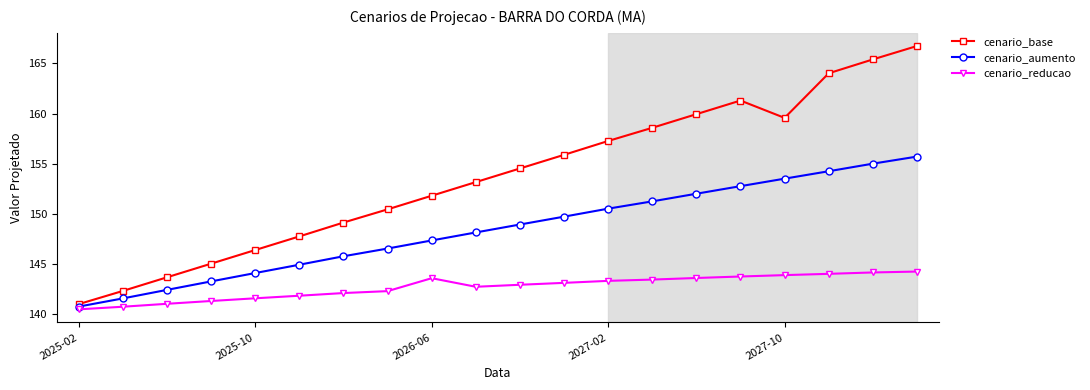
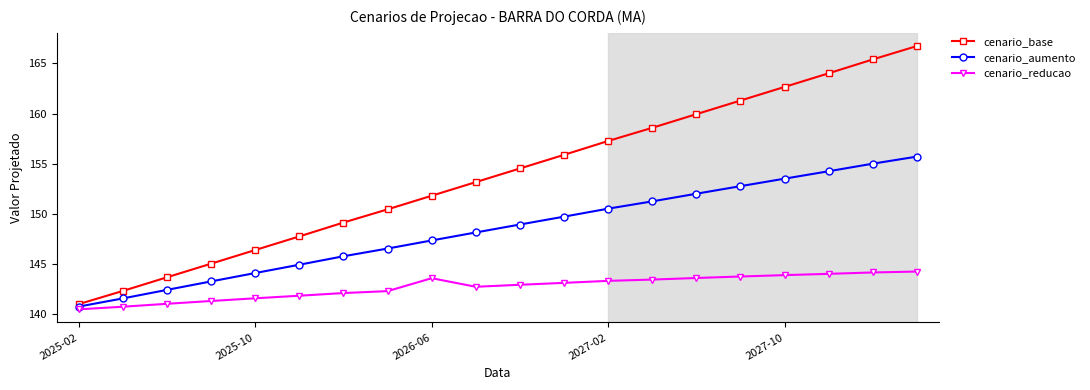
cenario_base, 2027-10: 159.6 -> 162.7
